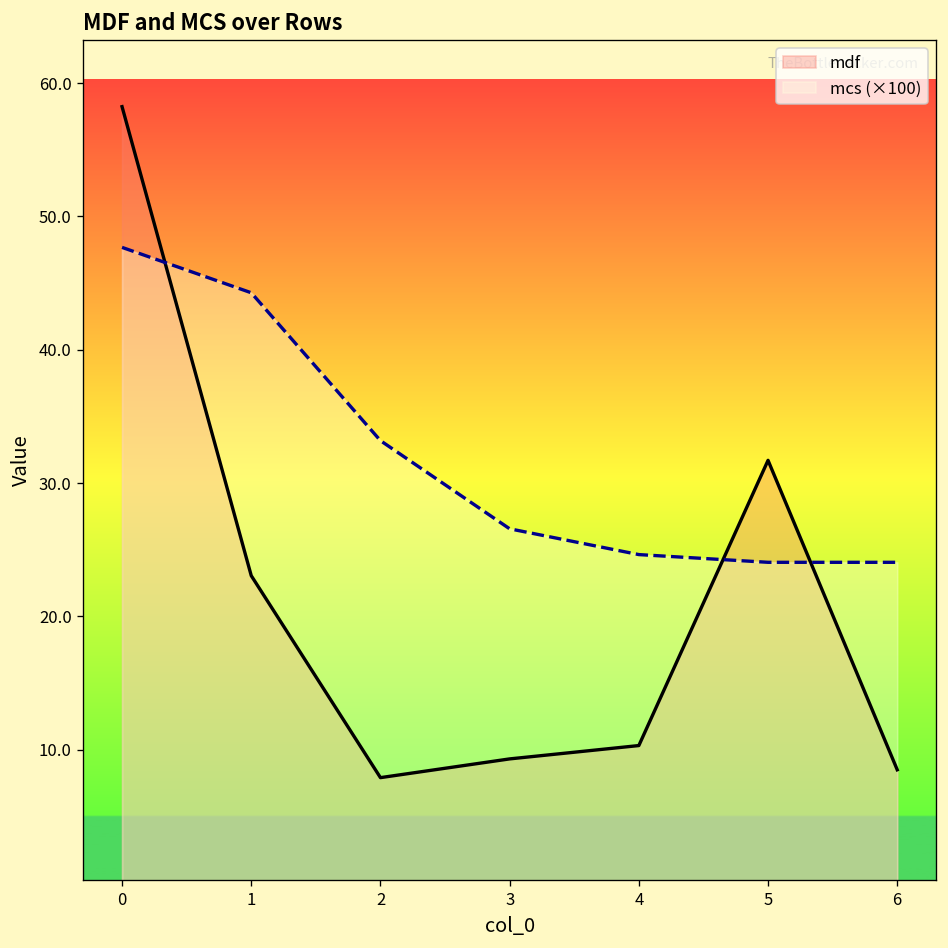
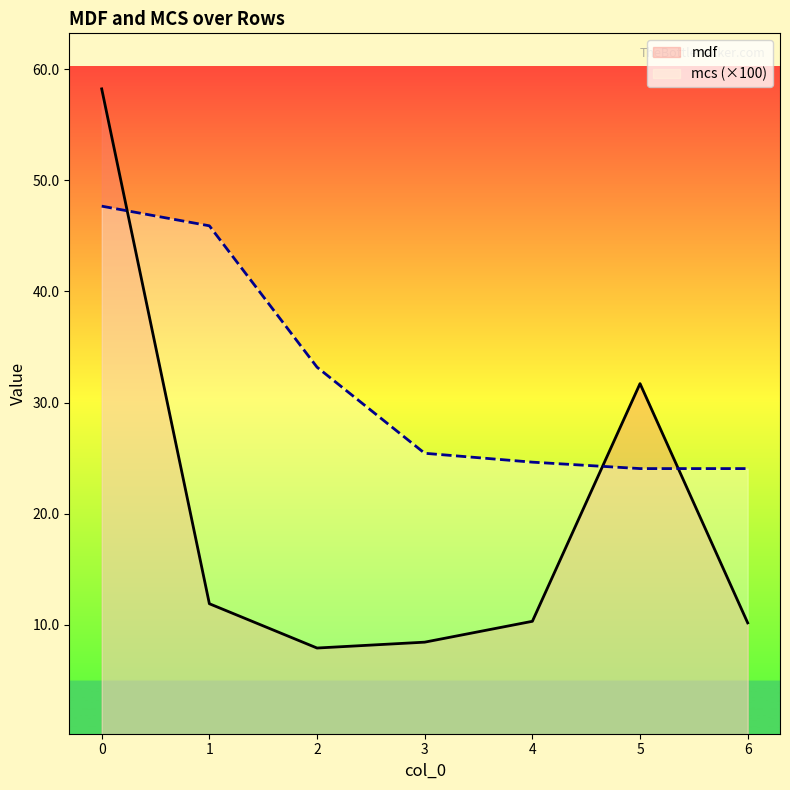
mdf, 1: 23.1 -> 11.9
mcs (×100), 1: 44.3 -> 45.9
mdf, 3: 9.3 -> 8.4
mcs (×100), 3: 26.6 -> 25.4
mdf, 6: 8.5 -> 10.2
